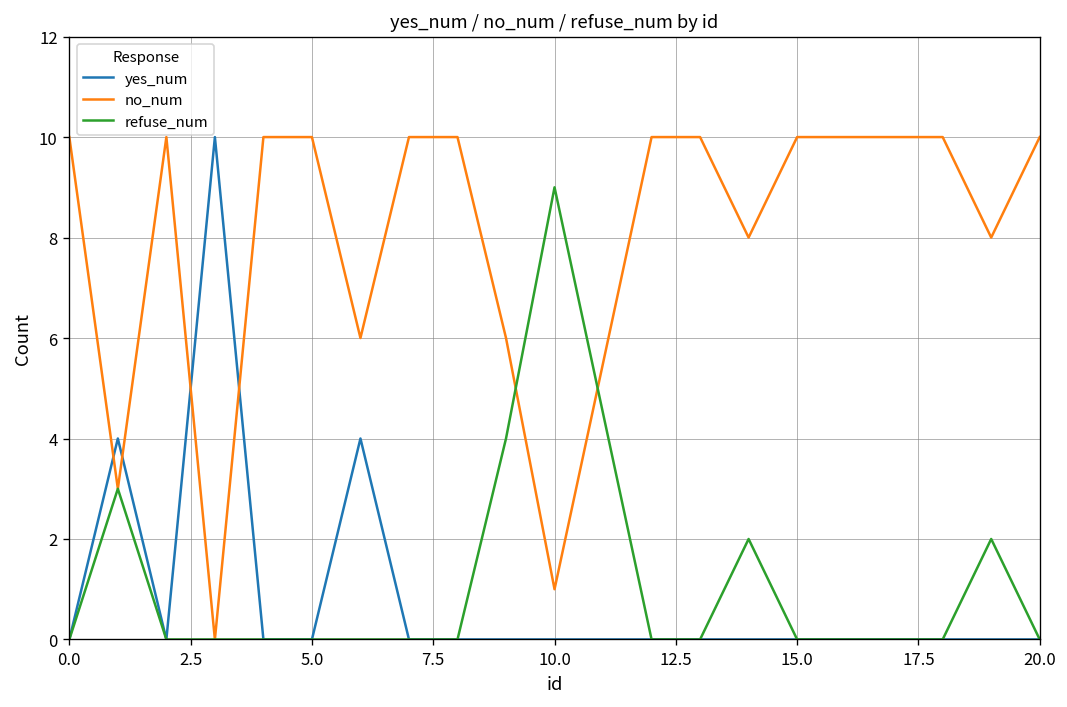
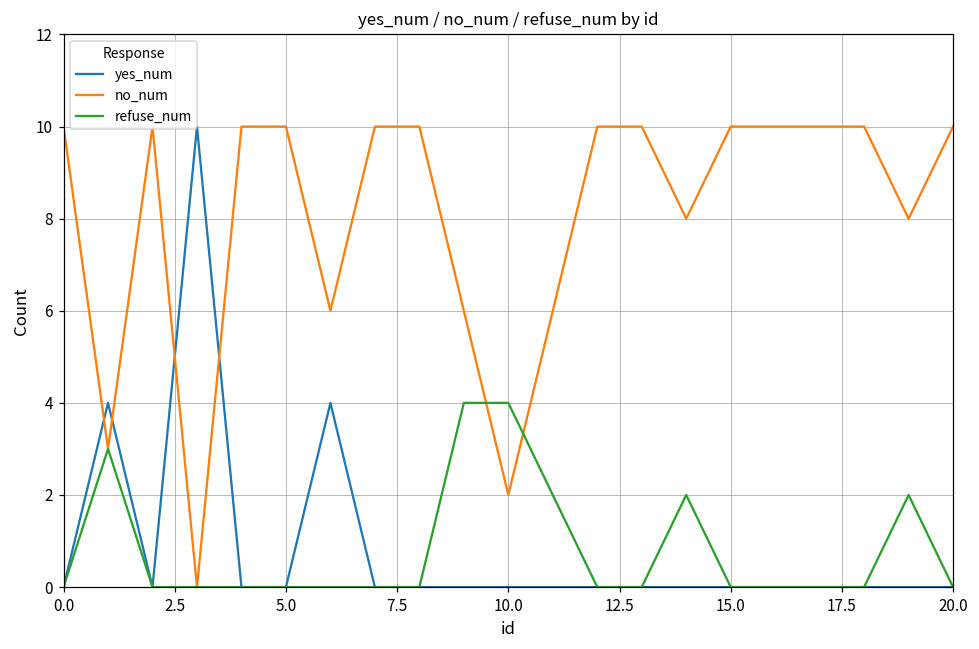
no_num, 10.0: 1 -> 2
refuse_num, 10.0: 9 -> 4
